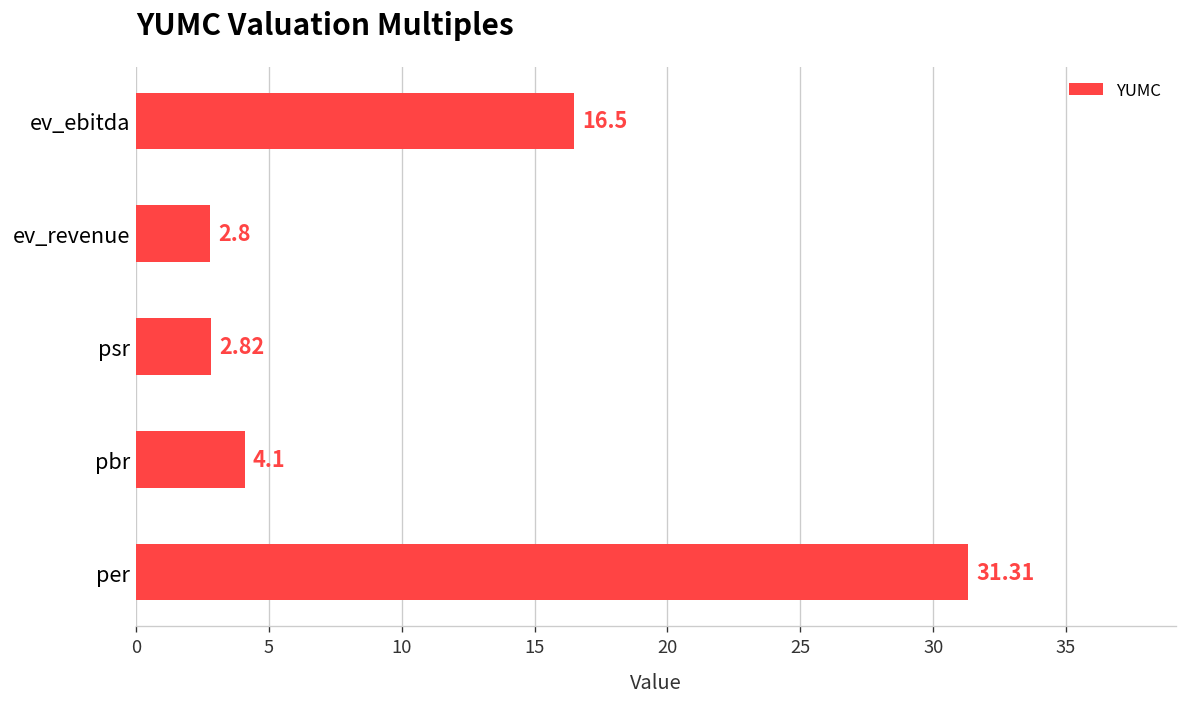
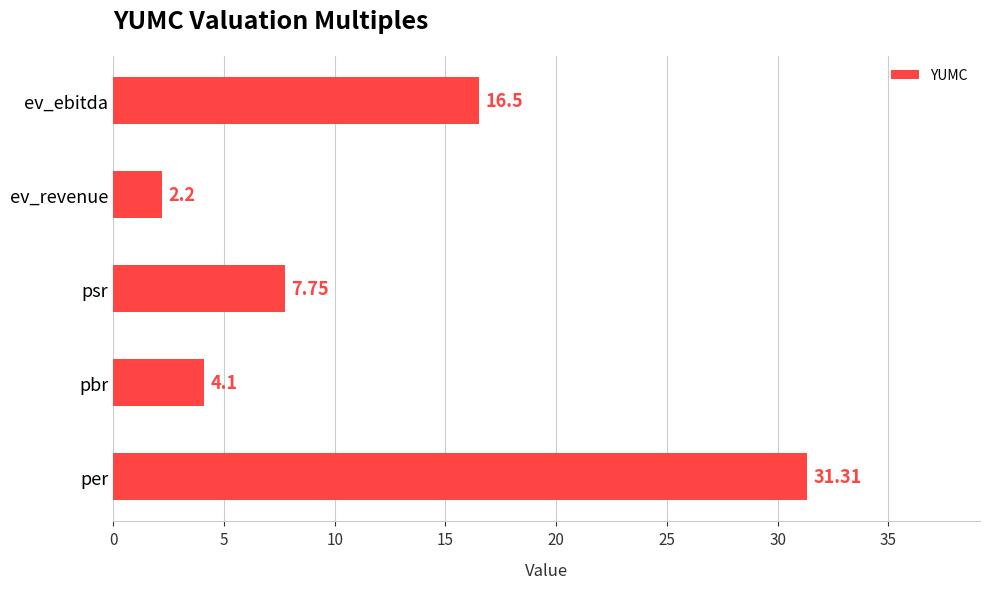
ev_revenue: 2.8 -> 2.2
psr: 2.82 -> 7.75
